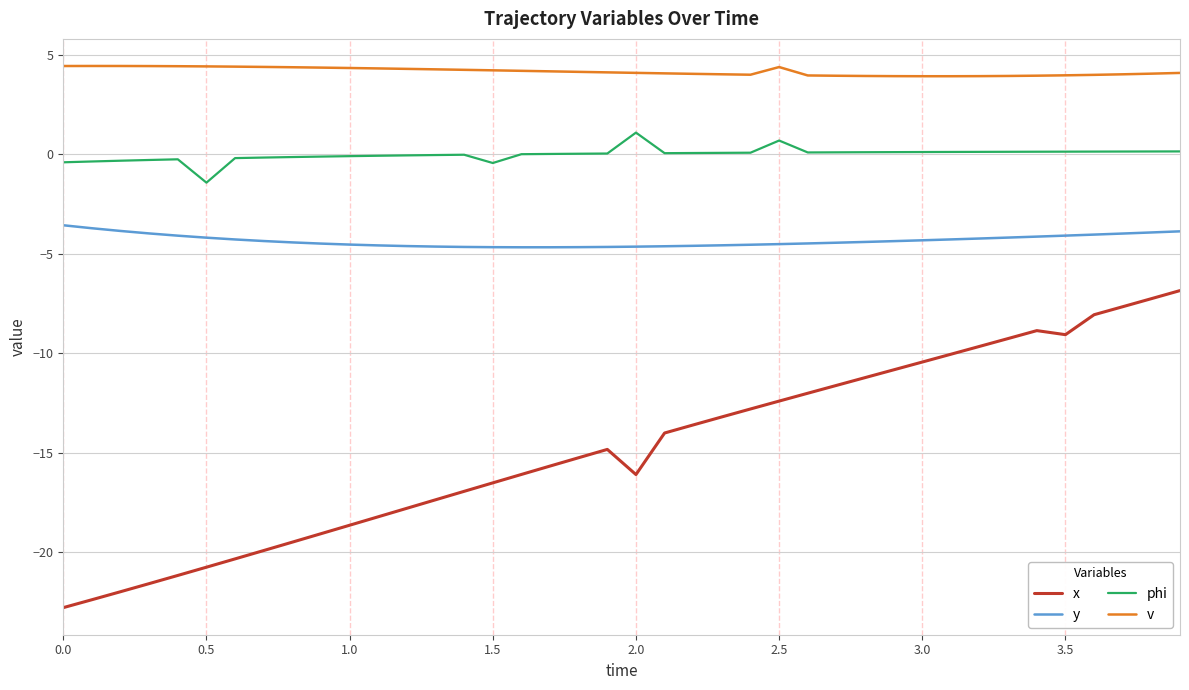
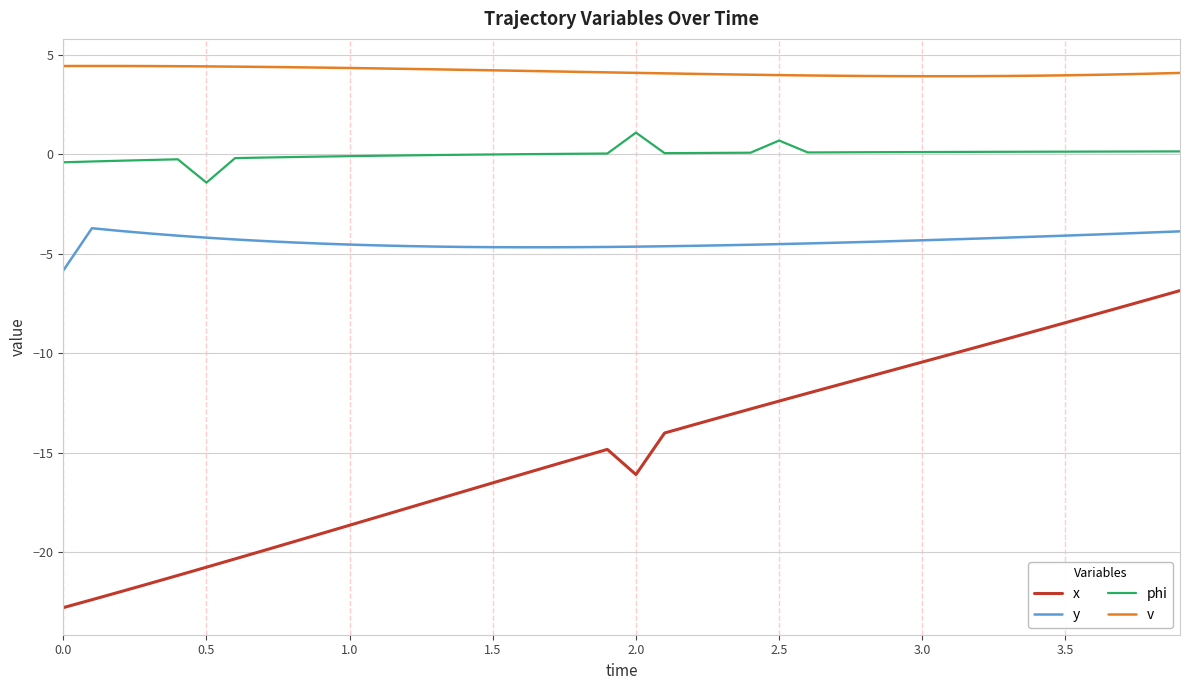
y, 0.0: -3.6 -> -5.8
phi, 1.5: -0.4 -> 0.0
v, 2.5: 4.4 -> 4.0
x, 3.5: -9.1 -> -8.5
